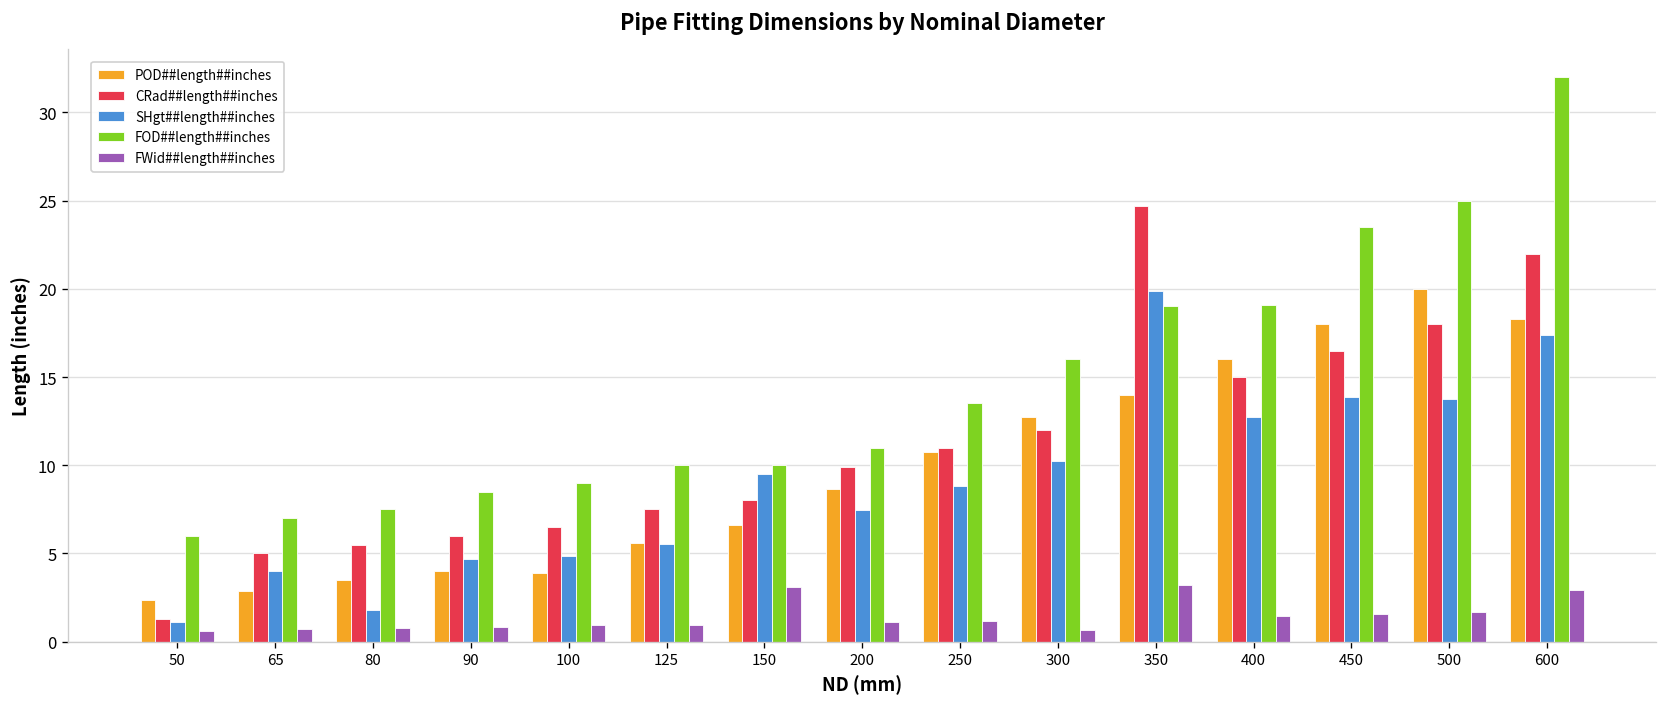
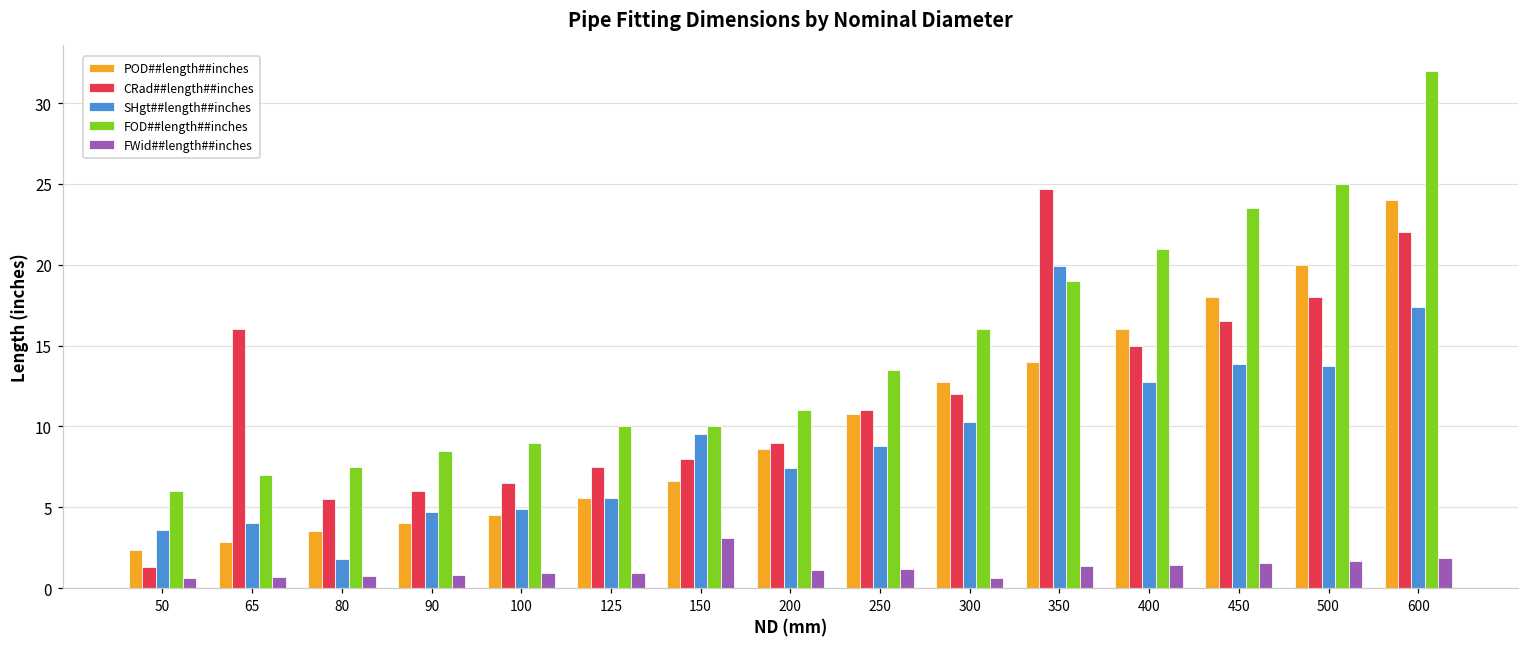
SHgt##length##inches, 50: 1.1 -> 3.6
CRad##length##inches, 65: 5 -> 16
POD##length##inches, 100: 3.9 -> 4.5
CRad##length##inches, 200: 9.9 -> 9.0
FWid##length##inches, 350: 3.2 -> 1.4
FOD##length##inches, 400: 19.1 -> 21.0
POD##length##inches, 600: 18.3 -> 24.0
FWid##length##inches, 600: 3.0 -> 1.9
